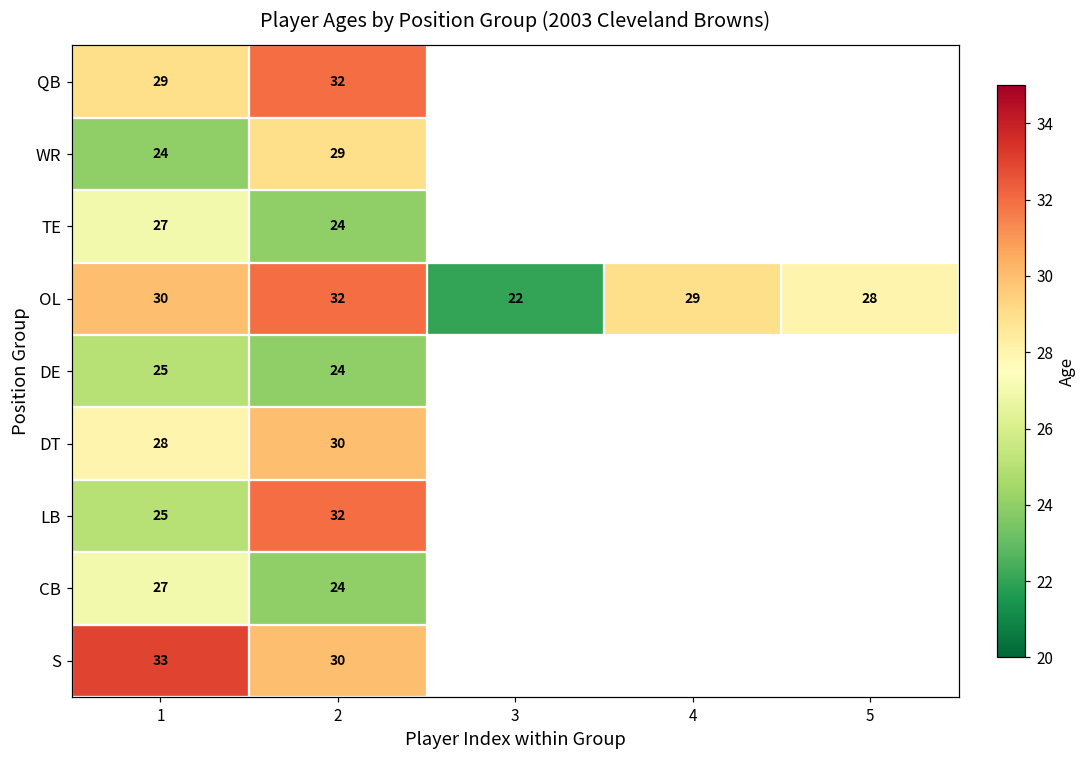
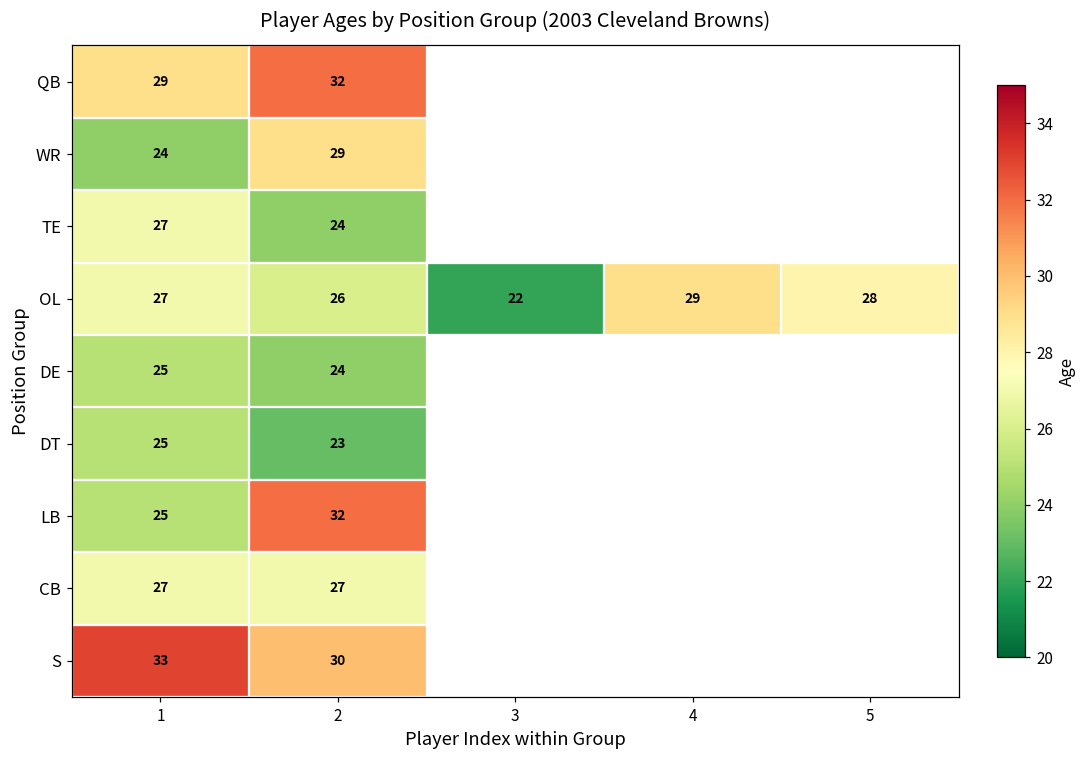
OL, 1: 30 -> 27
OL, 2: 32 -> 26
DT, 1: 28 -> 25
DT, 2: 30 -> 23
CB, 2: 24 -> 27
